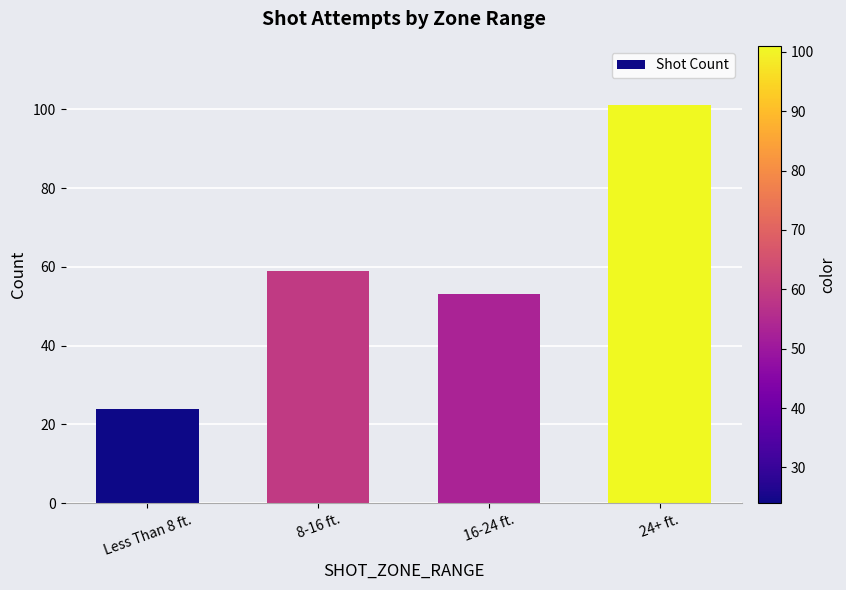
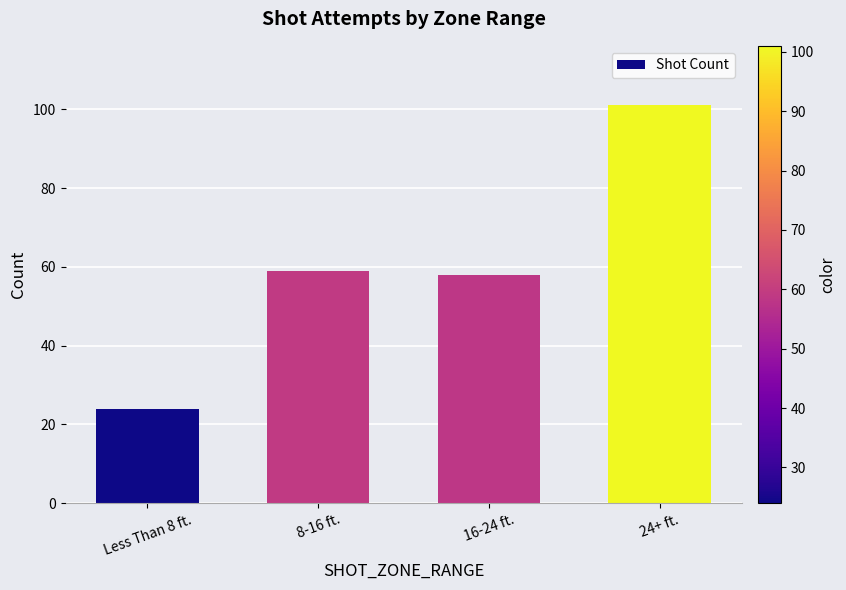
16-24 ft.: 53 -> 58
